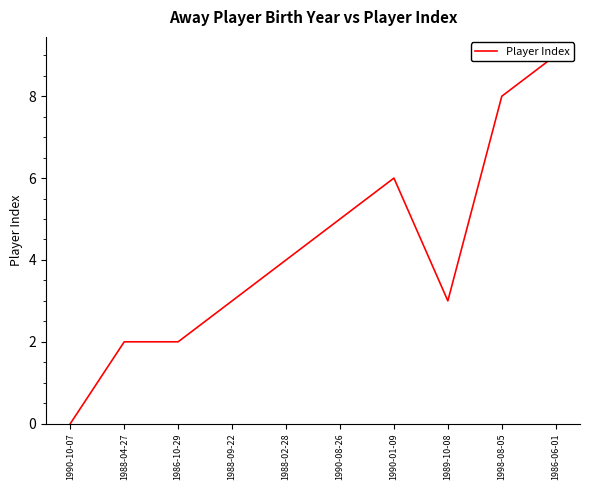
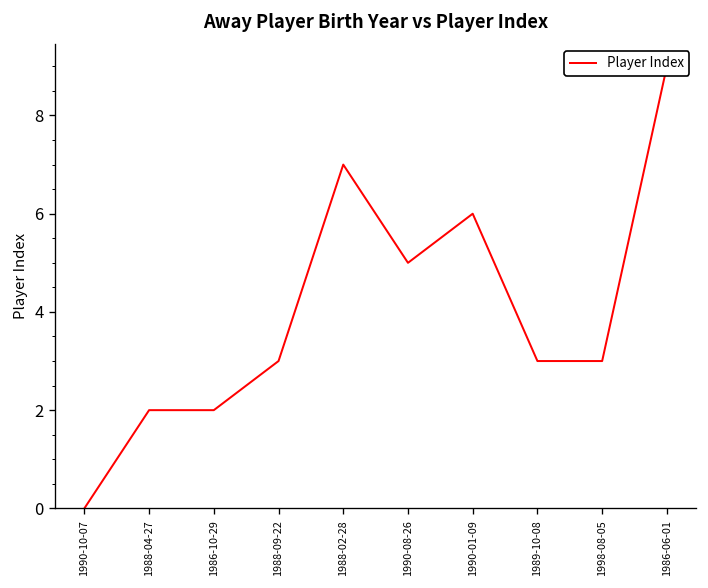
1988-02-28: 4 -> 7
1998-08-05: 8 -> 3
